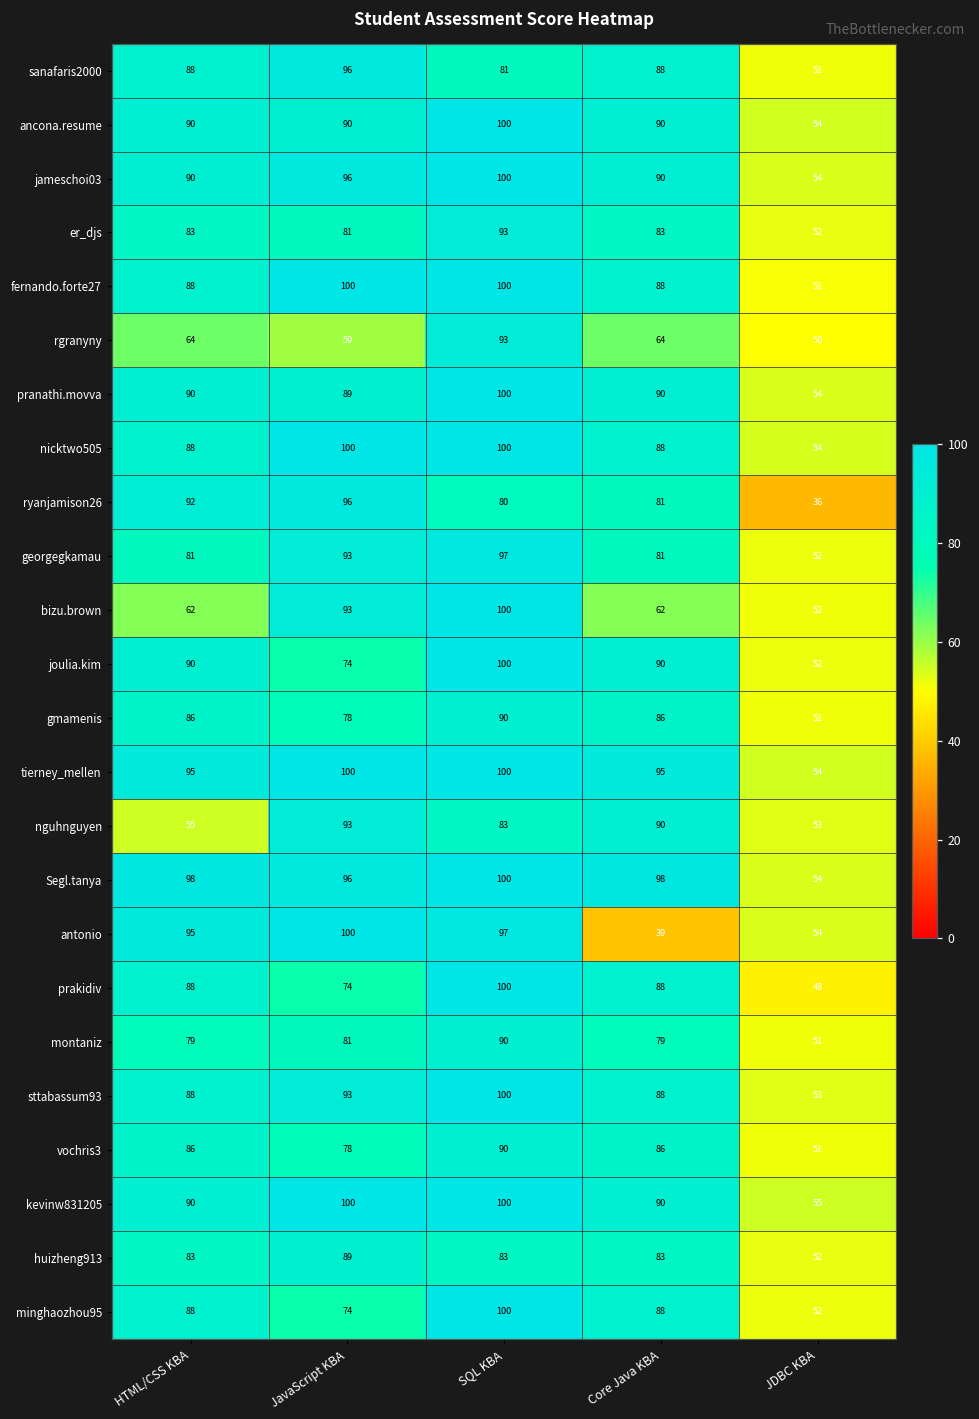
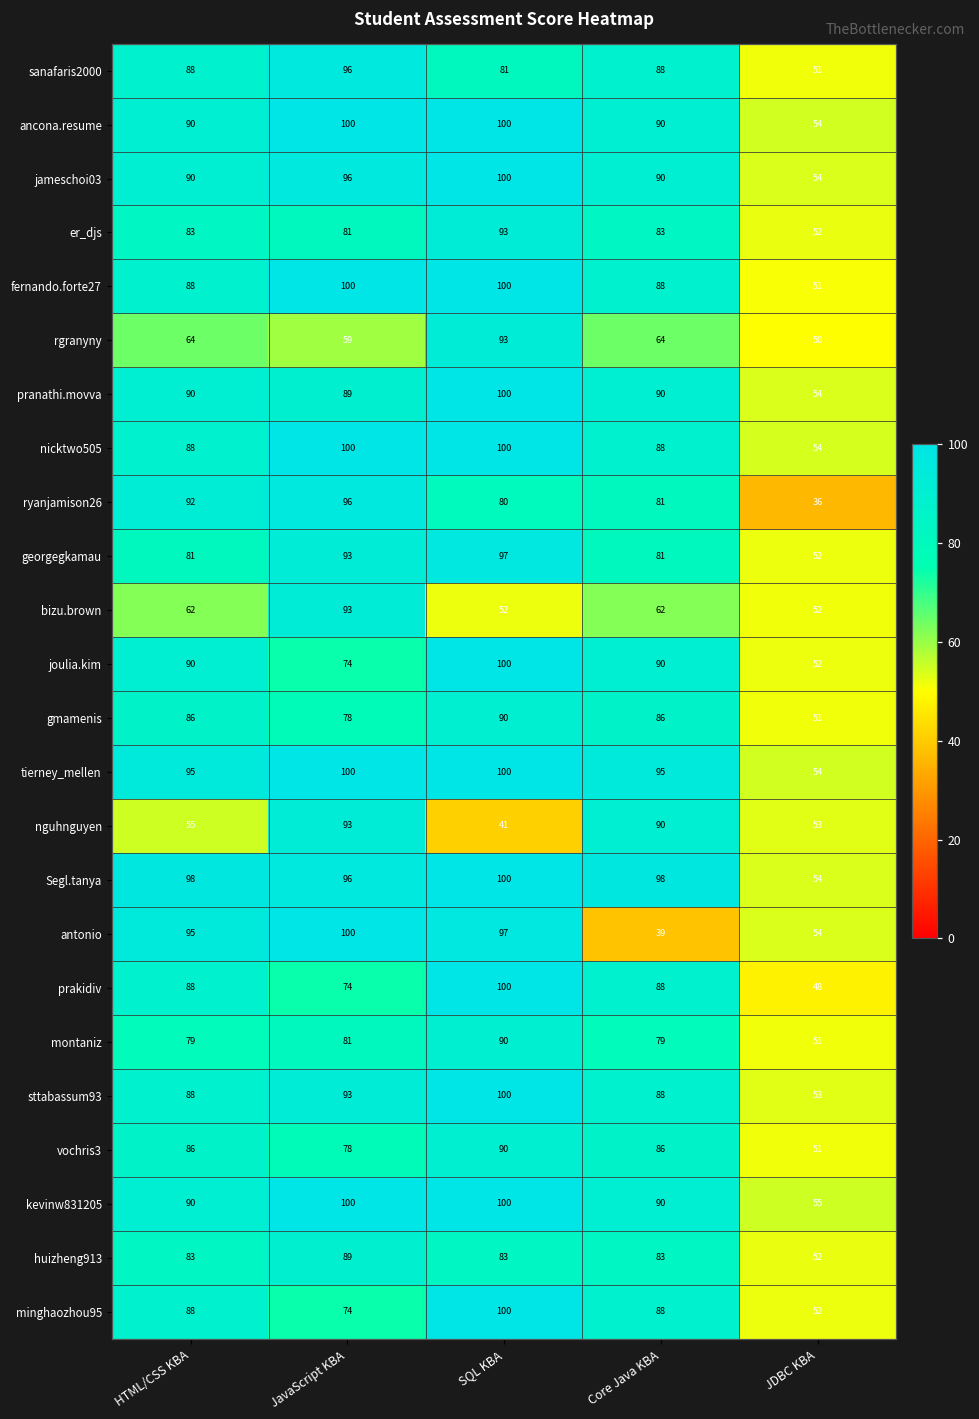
ancona.resume, JavaScript KBA: 90 -> 100
bizu.brown, SQL KBA: 100 -> 52
nguhnguyen, SQL KBA: 83 -> 41
